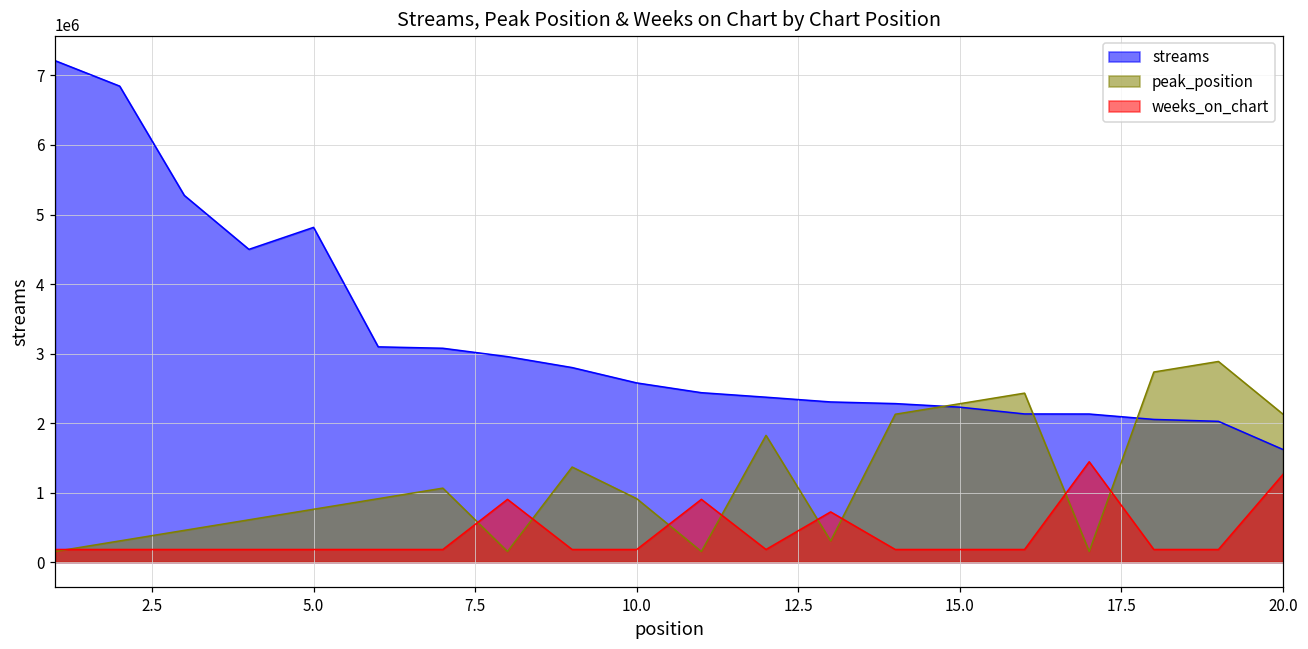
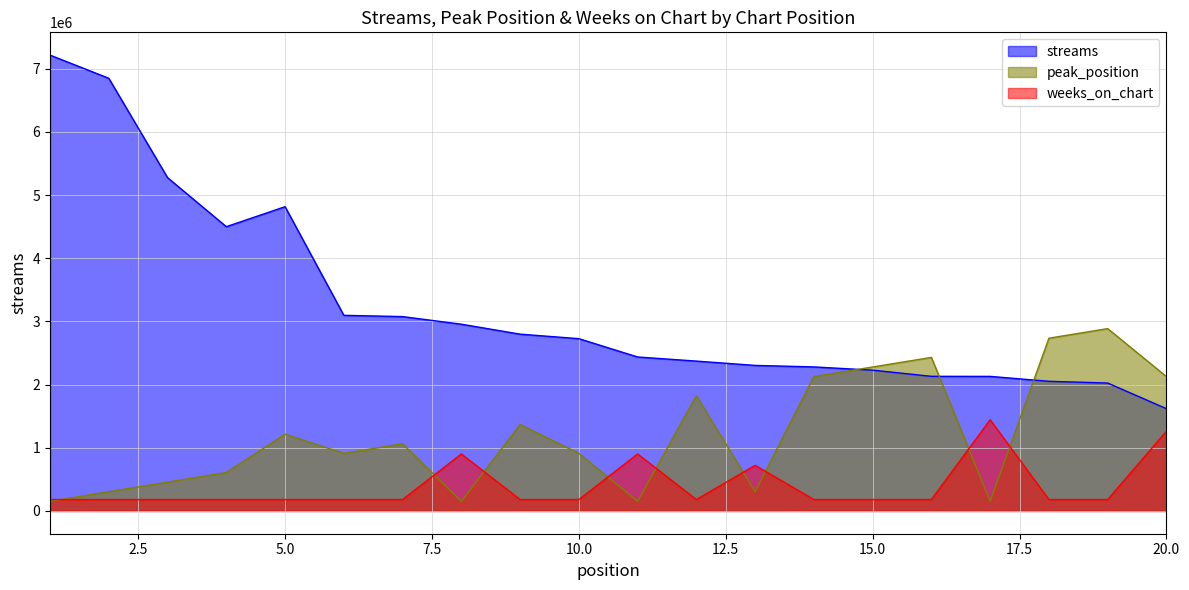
peak_position, 5.0: 800000 -> 1200000
streams, 10.0: 2600000 -> 2700000
